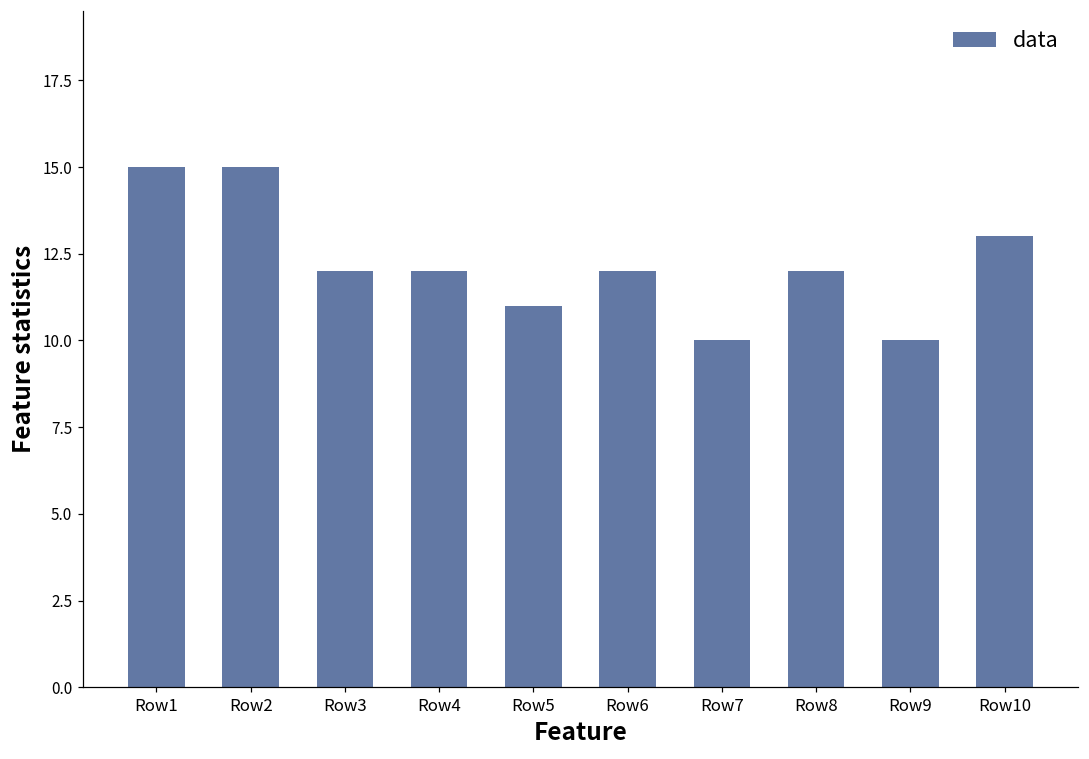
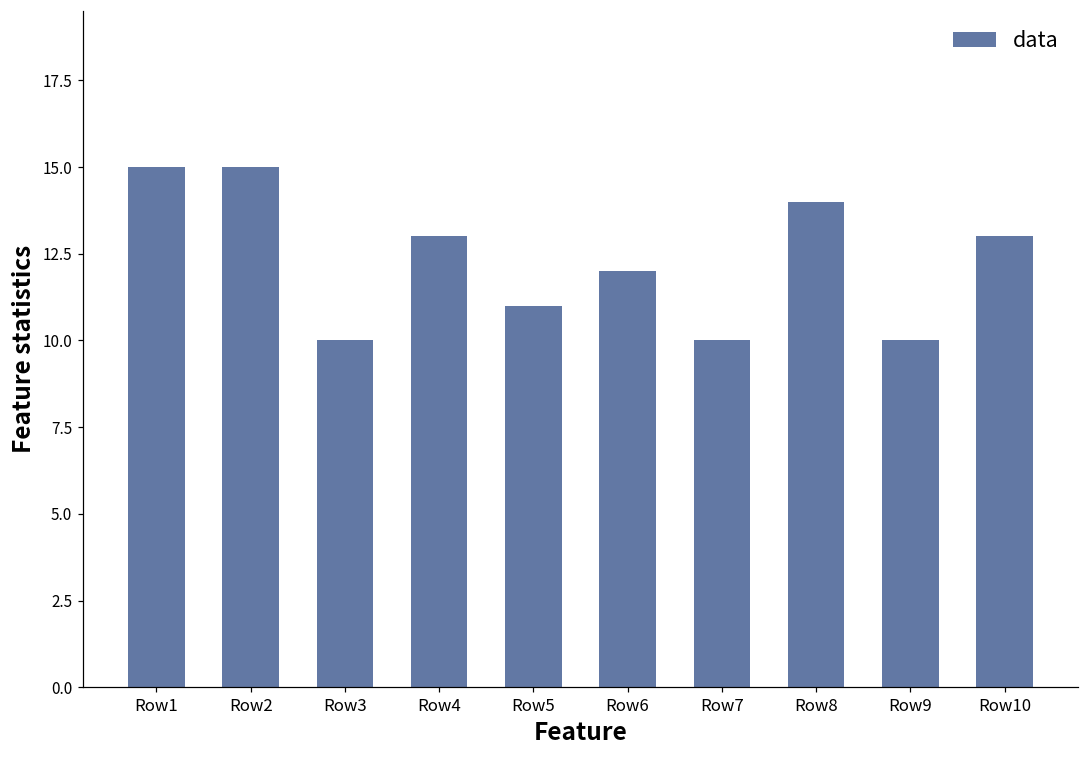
Row3: 12 -> 10
Row4: 12 -> 13
Row8: 12 -> 14
